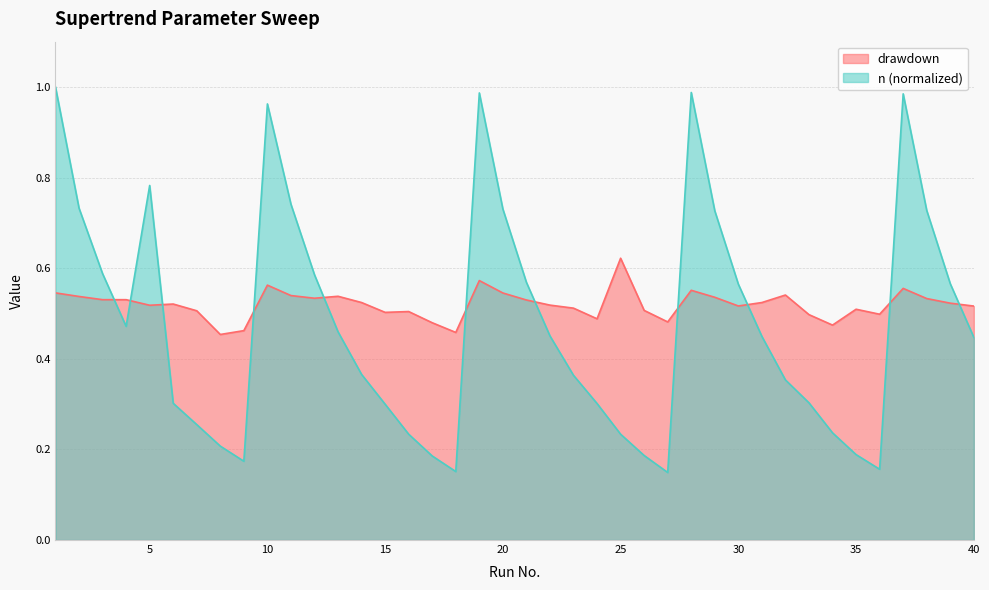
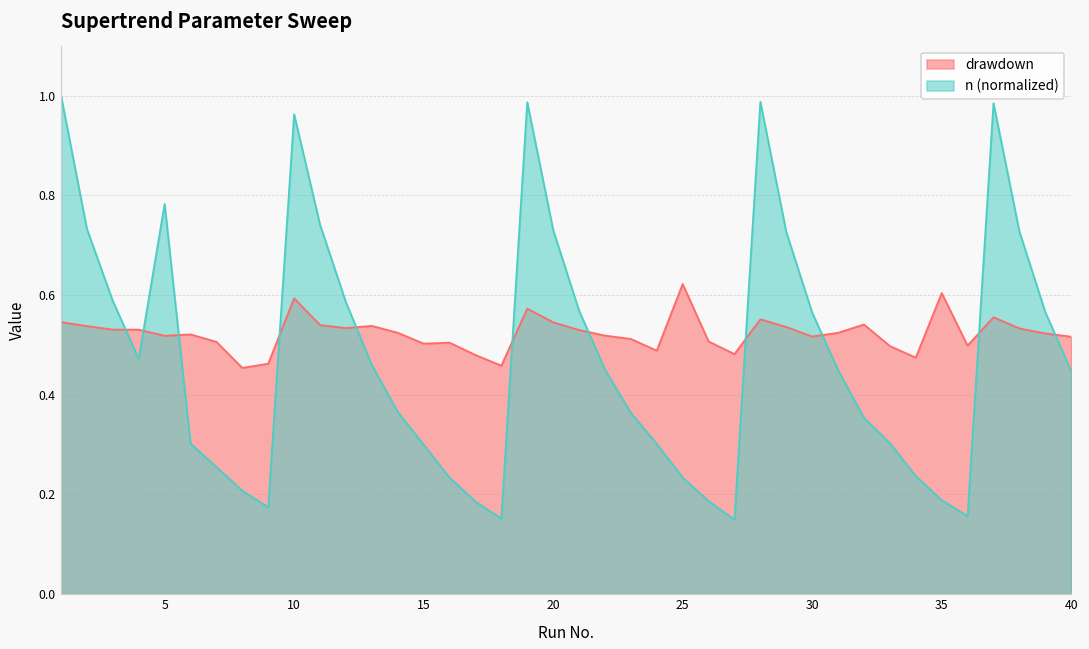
drawdown, 10: 0.56 -> 0.59
drawdown, 35: 0.51 -> 0.60
